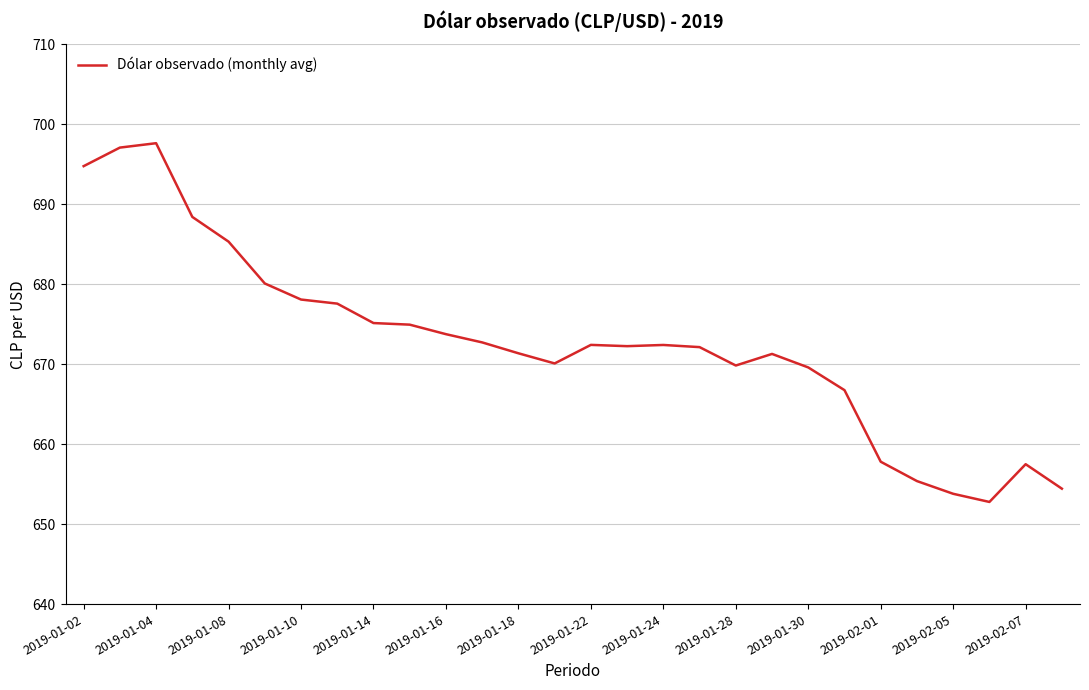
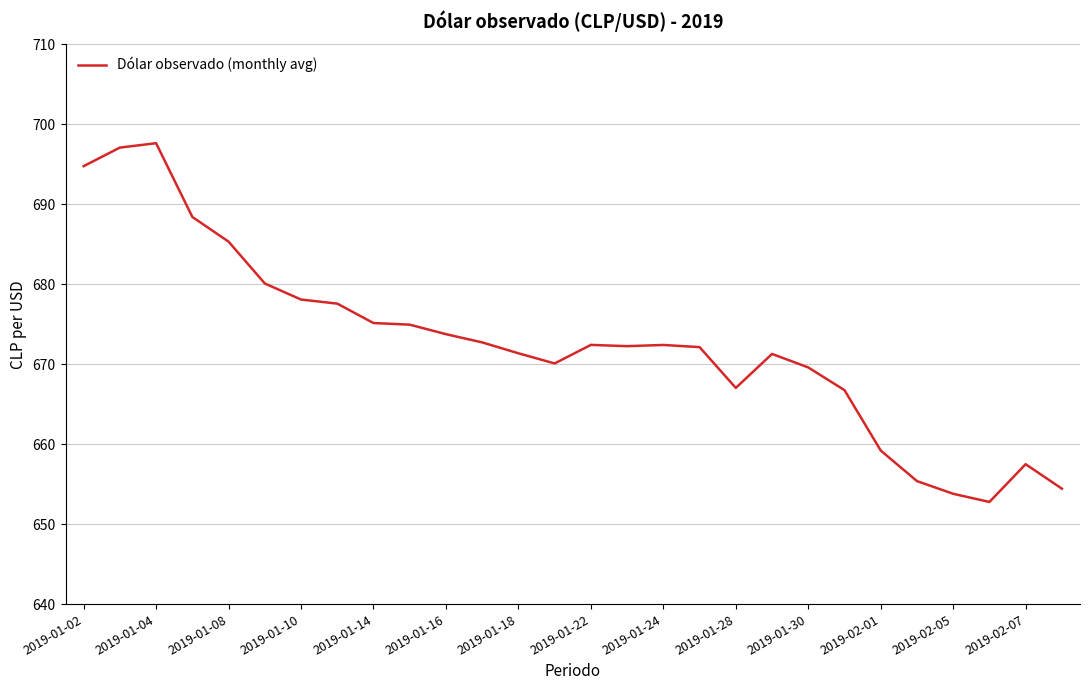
2019-01-28: 670 -> 667
2019-02-01: 658 -> 659
